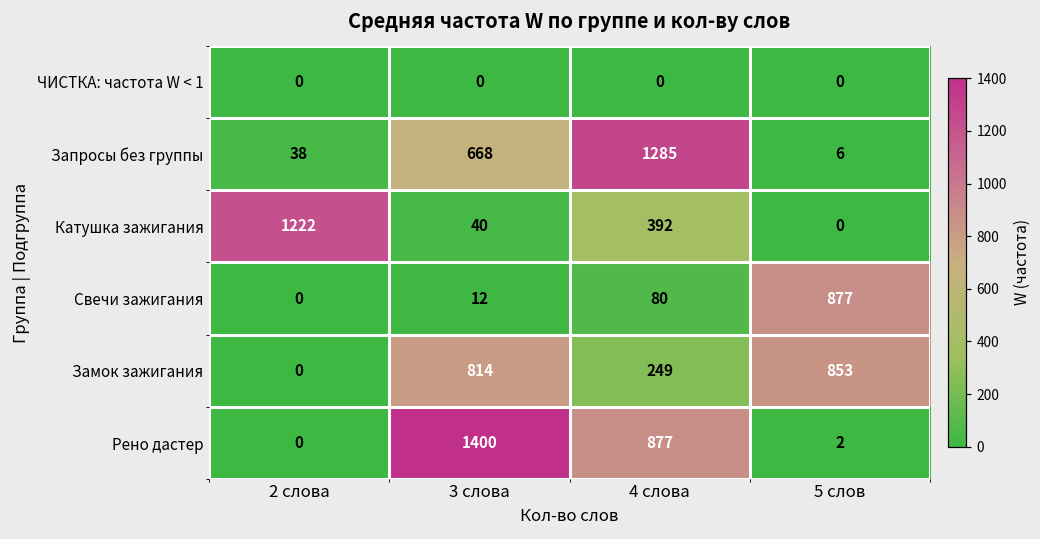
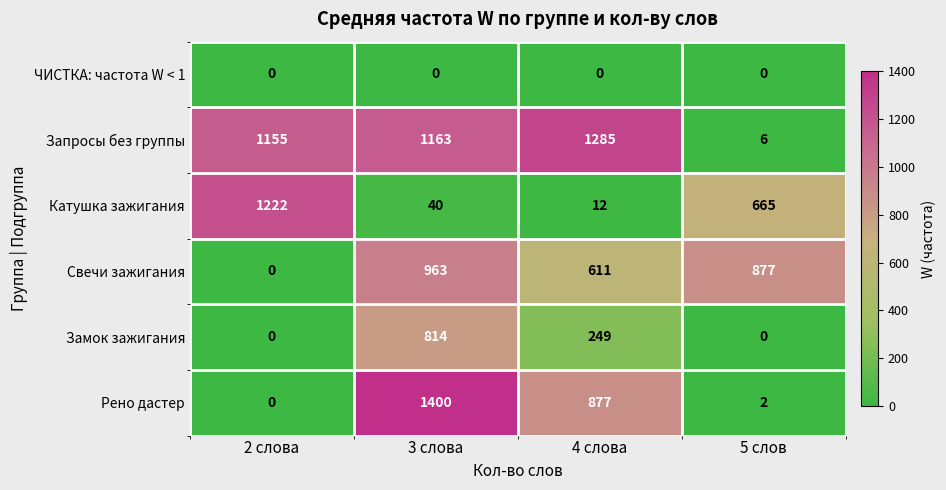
Запросы без группы, 2 слова: 38 -> 1155
Запросы без группы, 3 слова: 668 -> 1163
Катушка зажигания, 4 слова: 392 -> 12
Катушка зажигания, 5 слов: 0 -> 665
Свечи зажигания, 3 слова: 12 -> 963
Свечи зажигания, 4 слова: 80 -> 611
Замок зажигания, 5 слов: 853 -> 0
